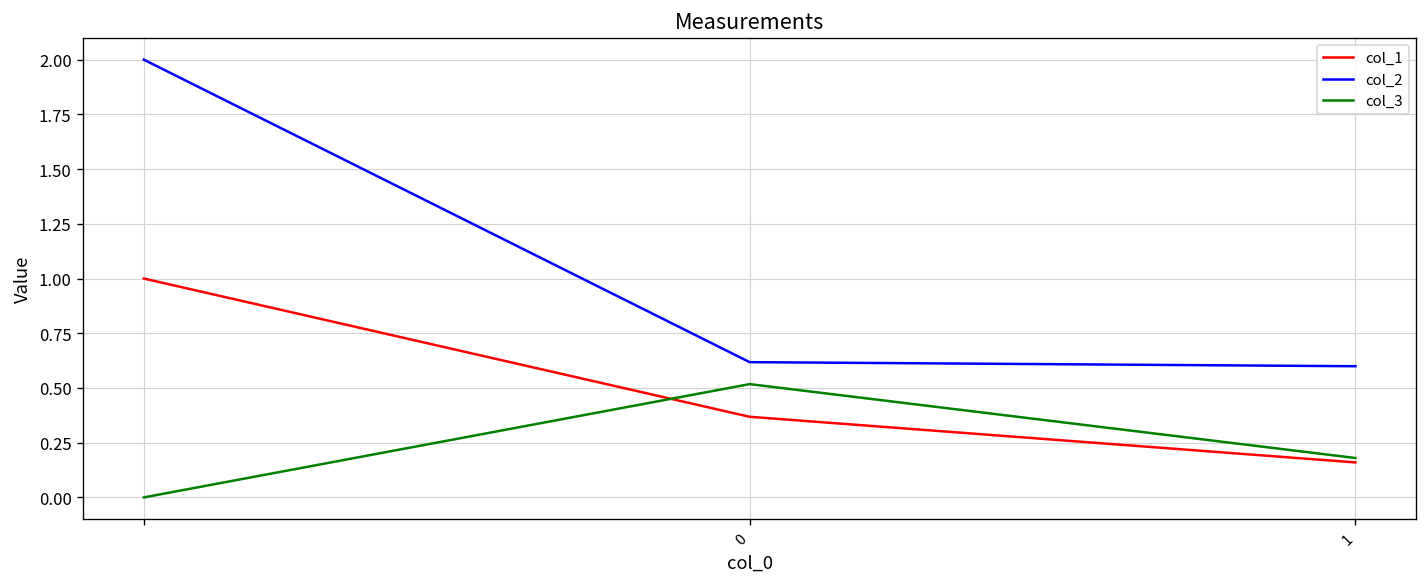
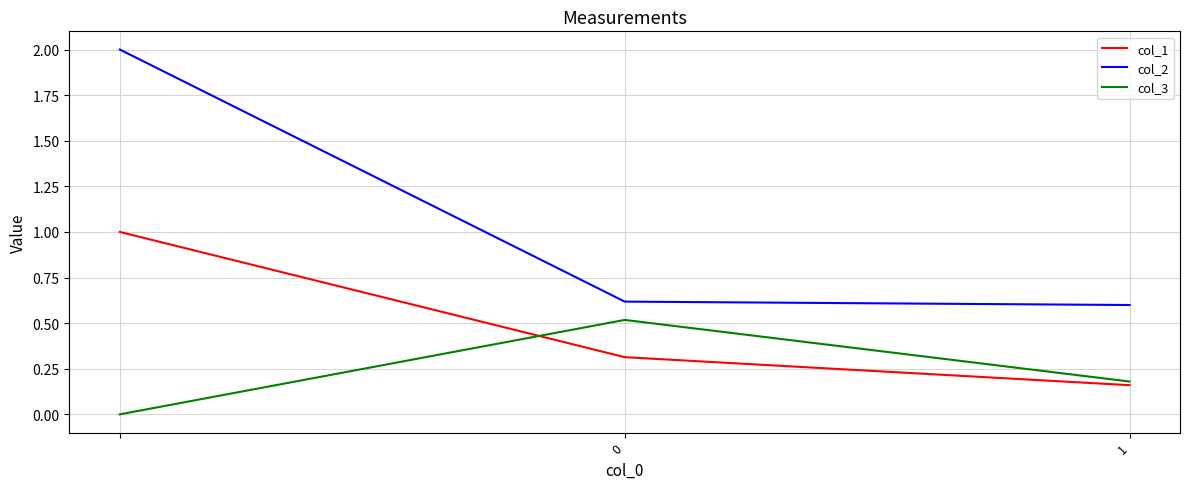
col_1, 0: 0.37 -> 0.31
